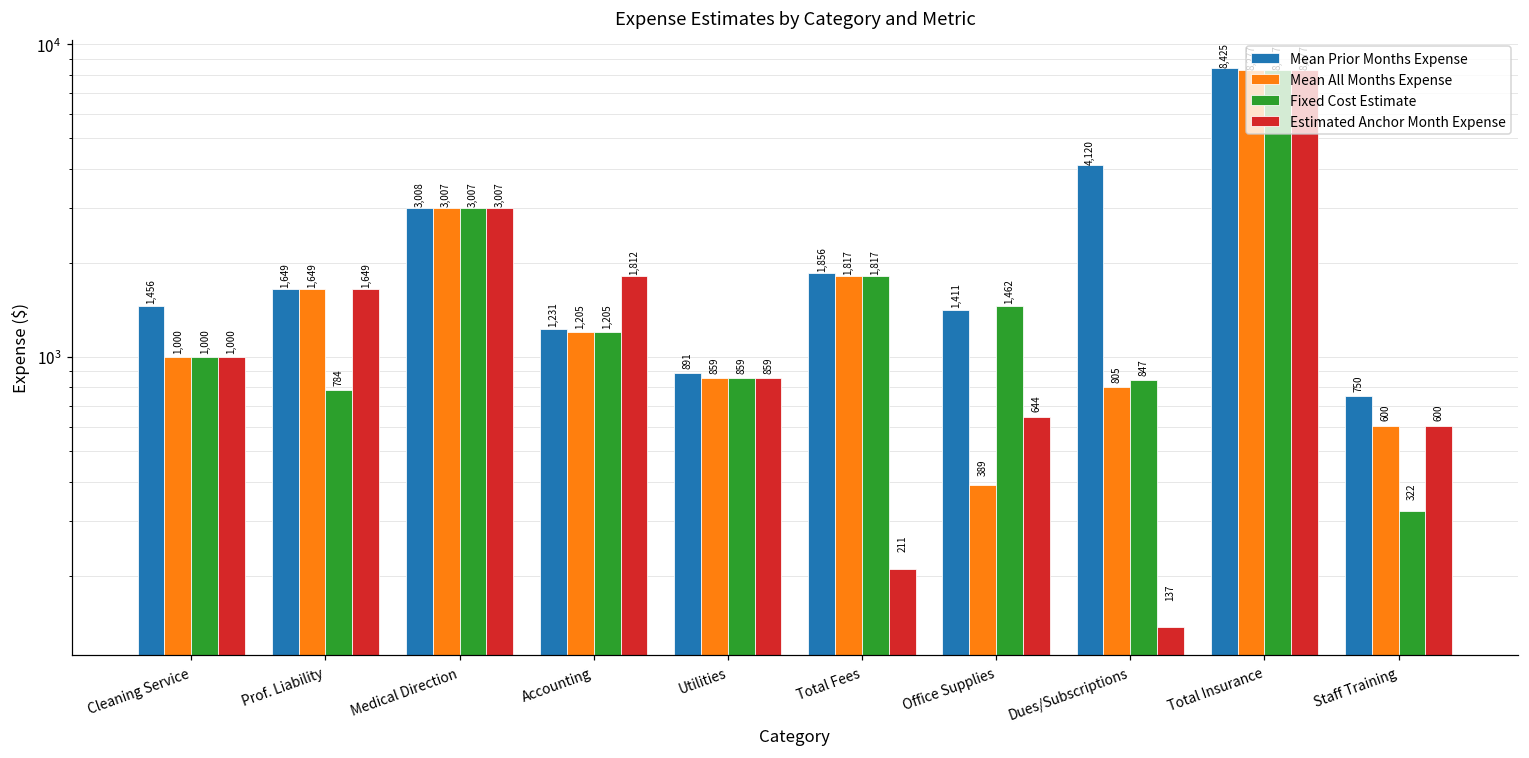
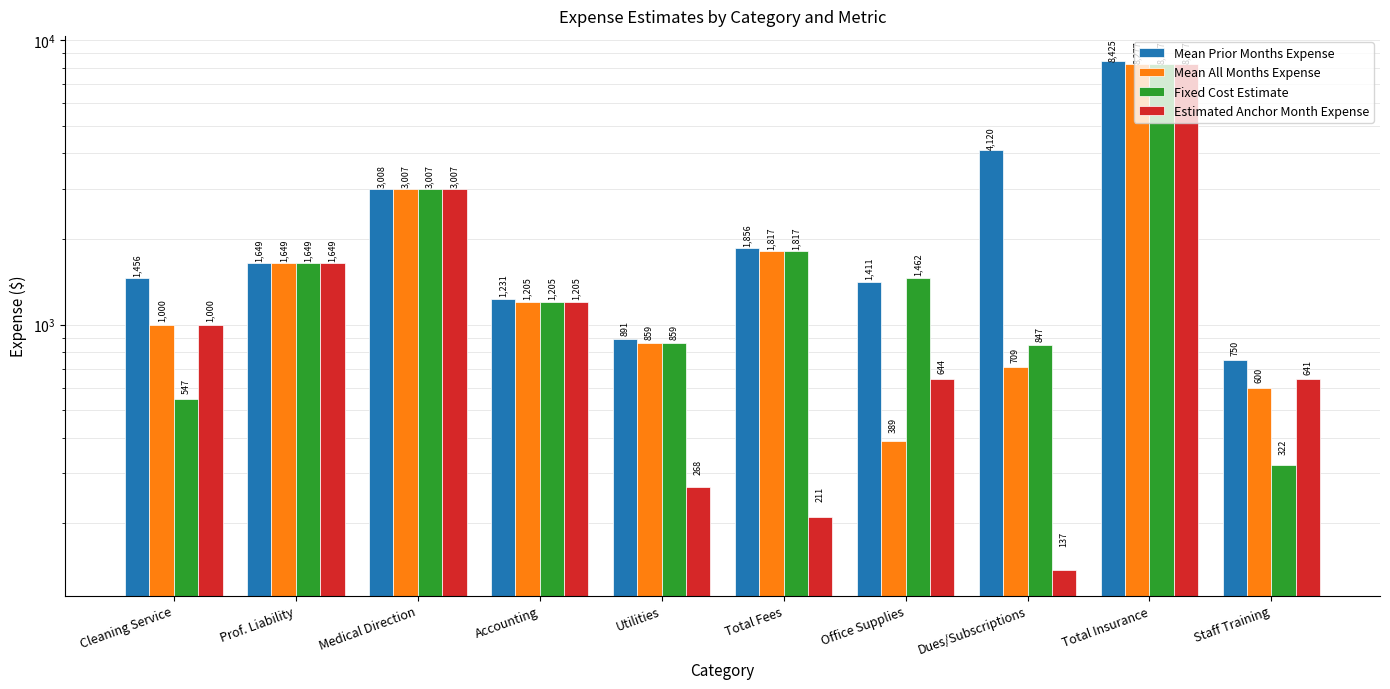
Fixed Cost Estimate, Cleaning Service: 1,000 -> 547
Fixed Cost Estimate, Prof. Liability: 784 -> 1,649
Estimated Anchor Month Expense, Accounting: 1,812 -> 1,205
Estimated Anchor Month Expense, Utilities: 859 -> 268
Mean All Months Expense, Dues/Subscriptions: 805 -> 709
Estimated Anchor Month Expense, Staff Training: 600 -> 641
